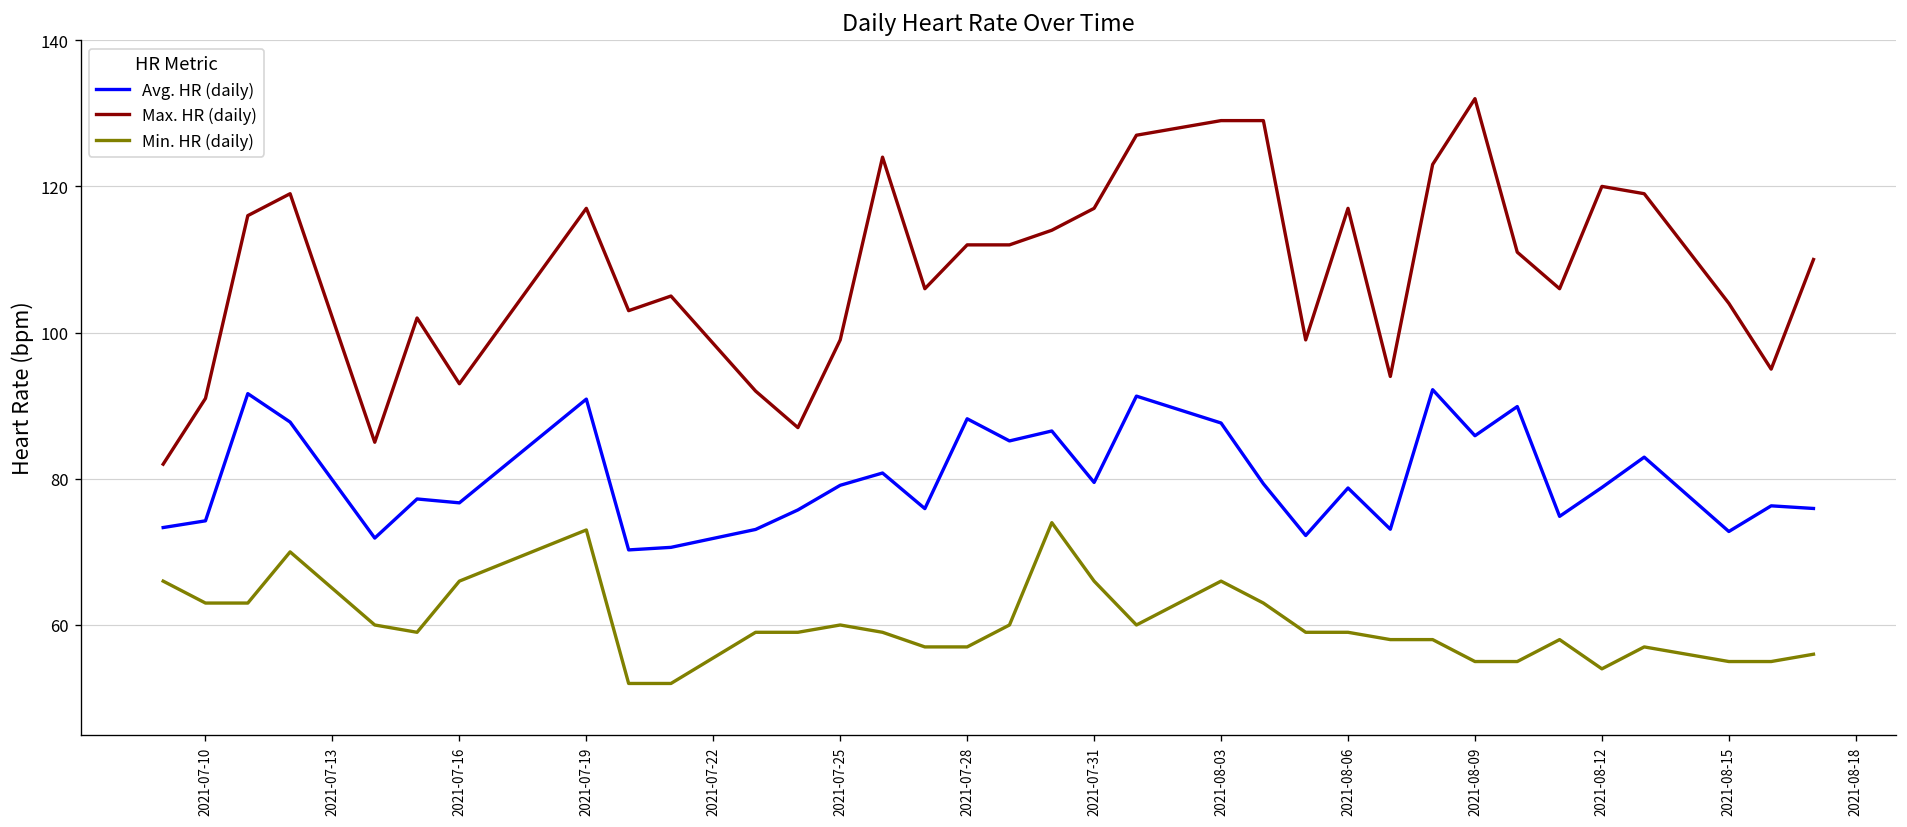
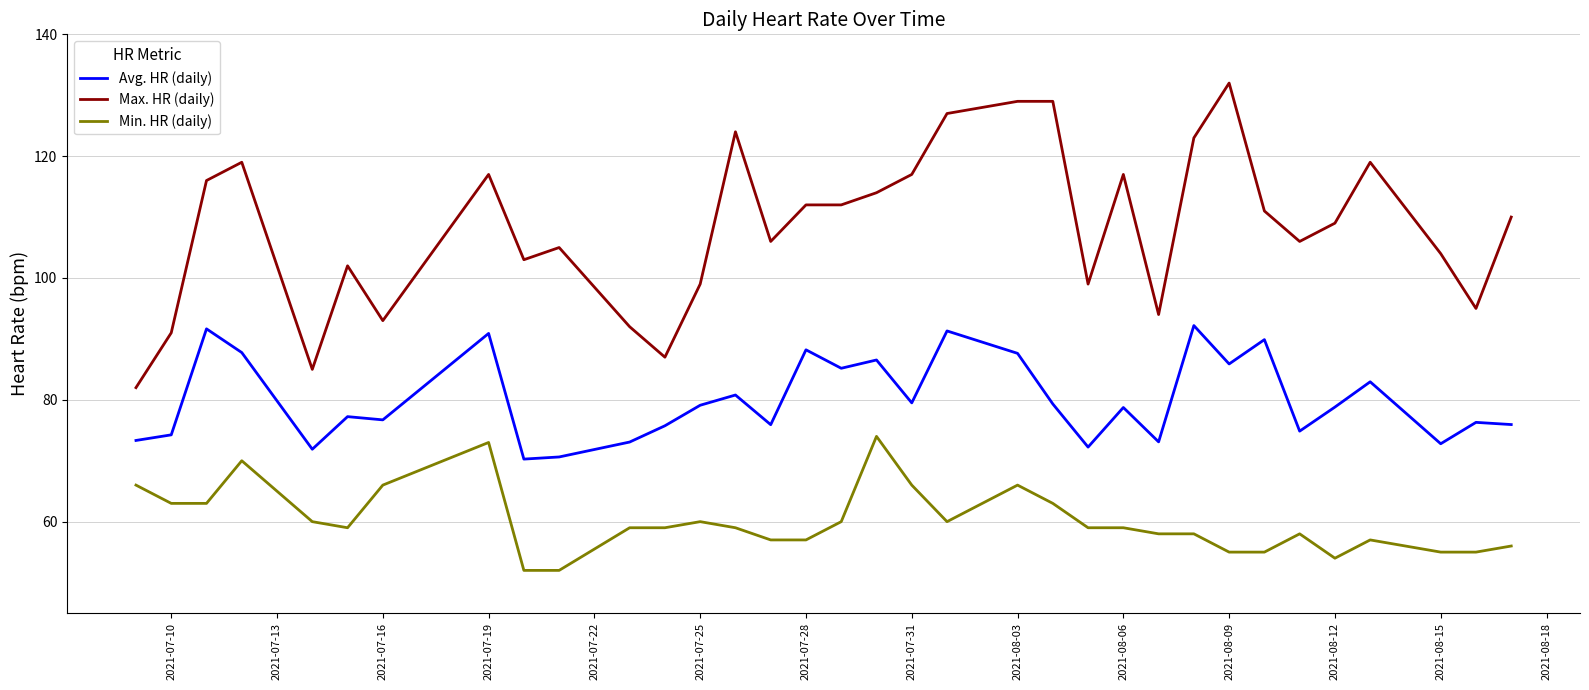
Max. HR (daily), 2021-08-12: 120 -> 109
